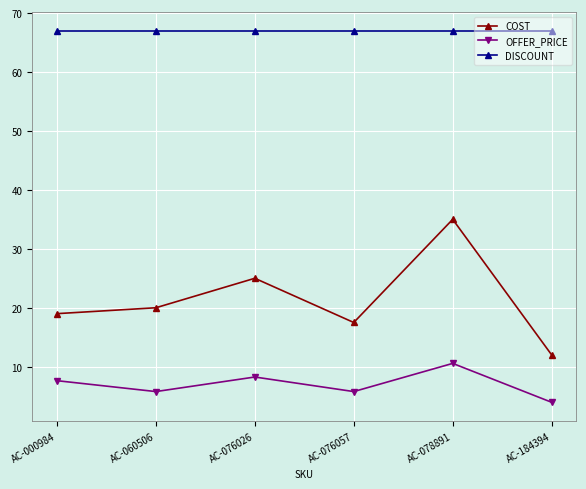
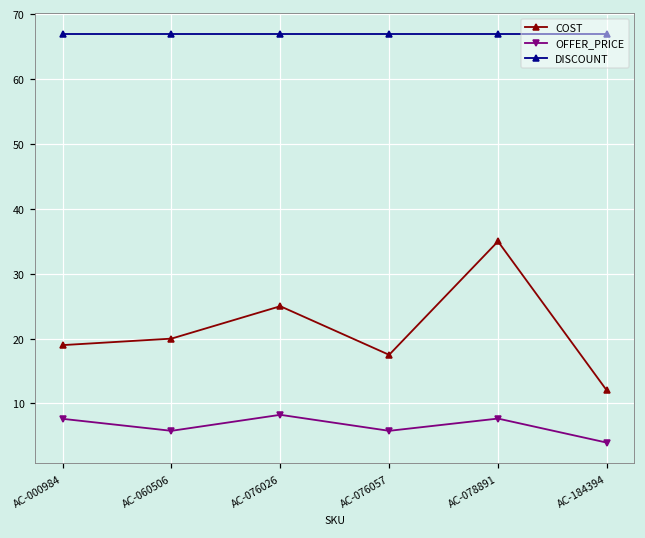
OFFER_PRICE, AC-078891: 11 -> 8
